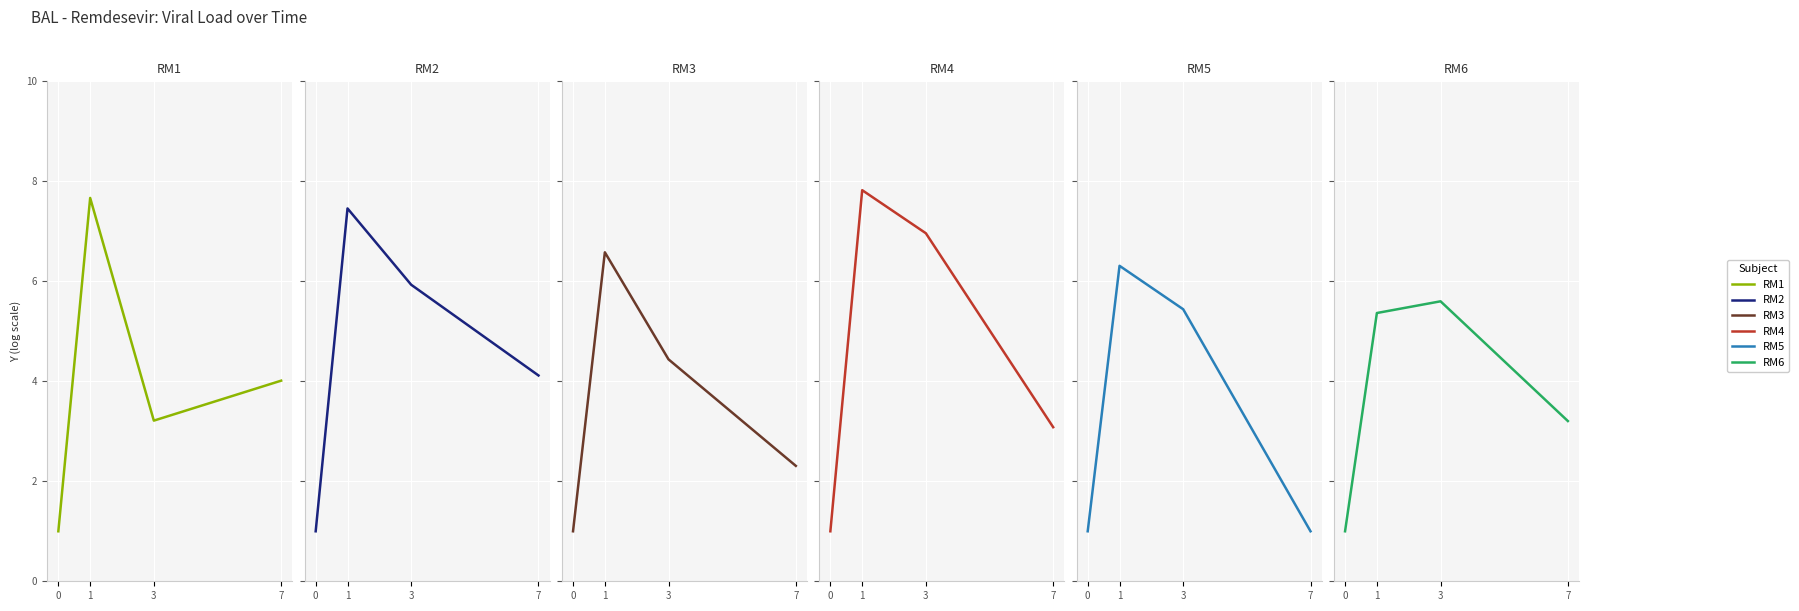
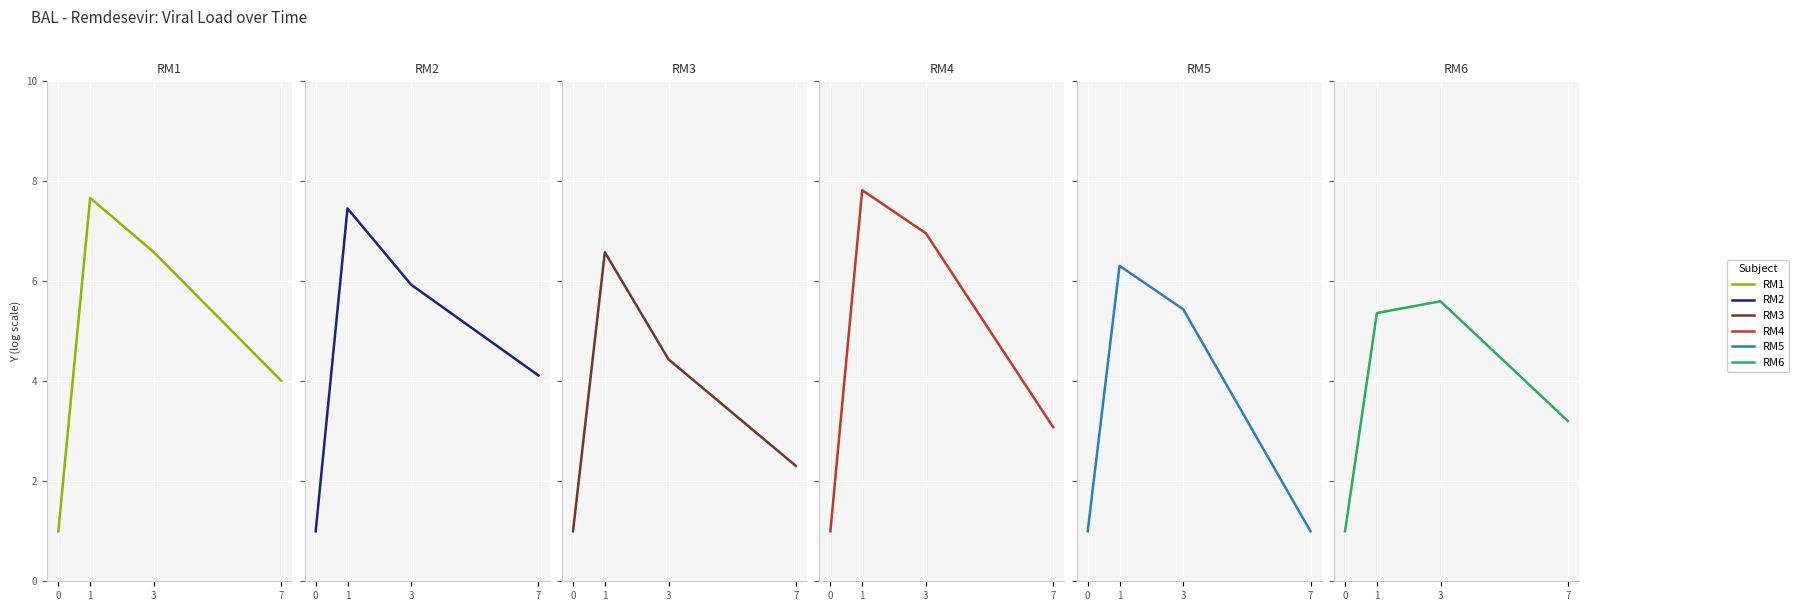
RM1, 3: 3.2 -> 6.6
